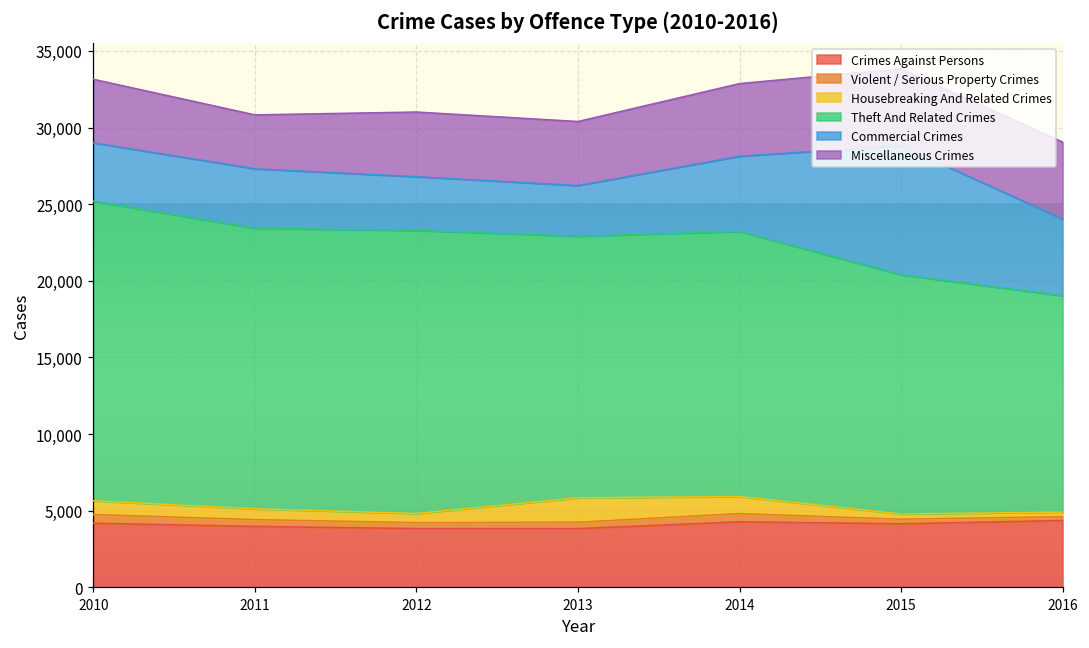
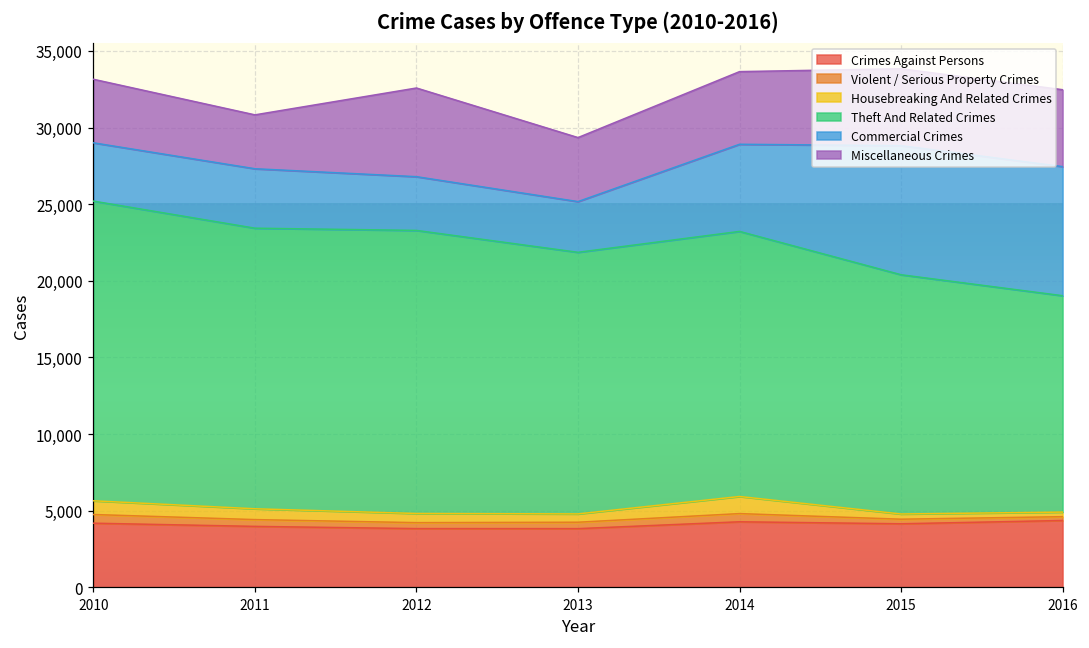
Miscellaneous Crimes, 2012: 4,200 -> 5,800
Housebreaking And Related Crimes, 2013: 1,600 -> 500
Commercial Crimes, 2014: 4,900 -> 5,700
Commercial Crimes, 2016: 5,000 -> 8,400
